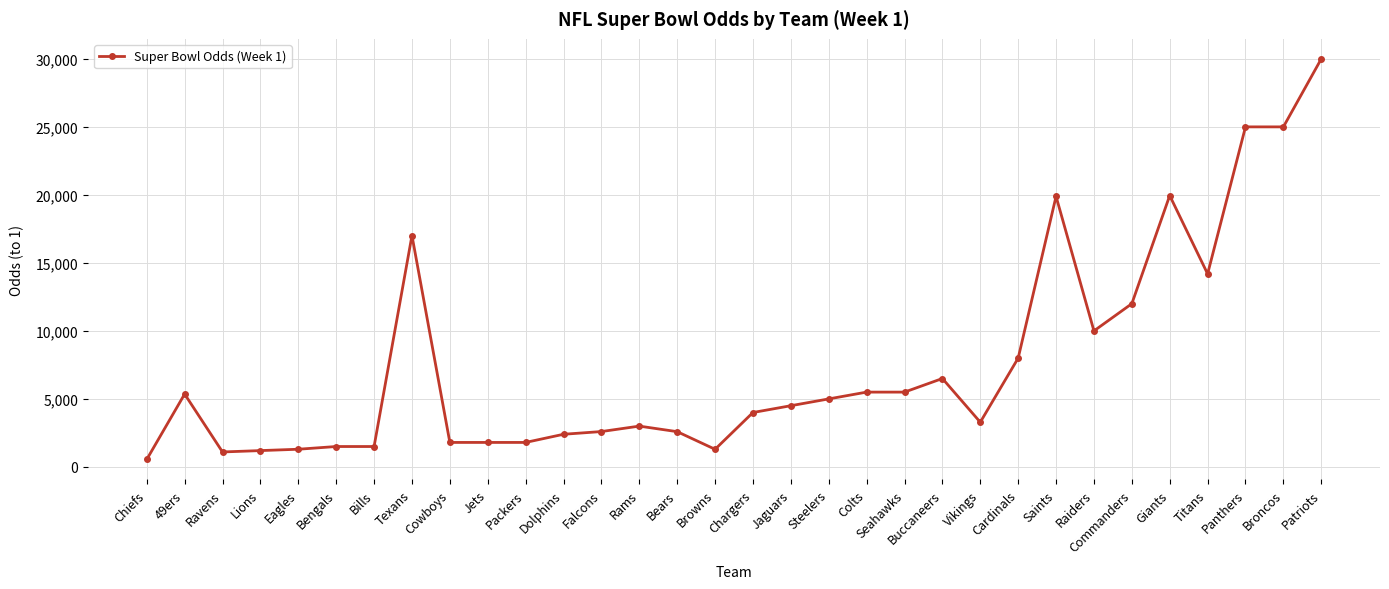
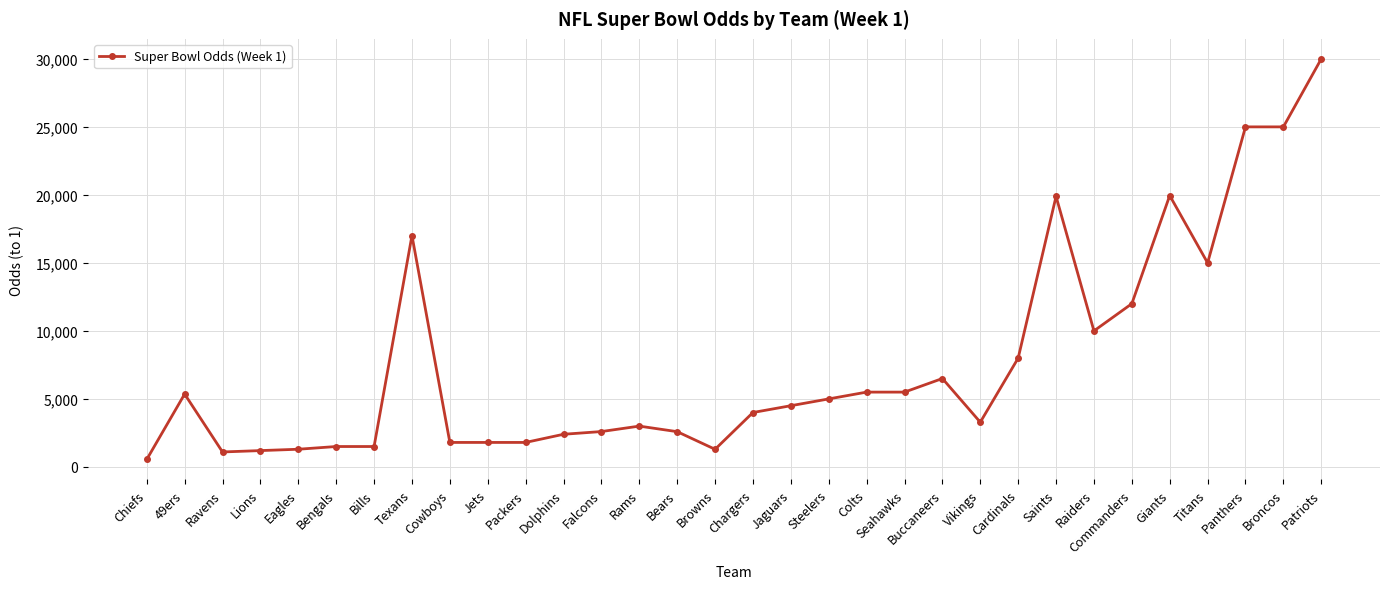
Titans: 14,200 -> 15,000
